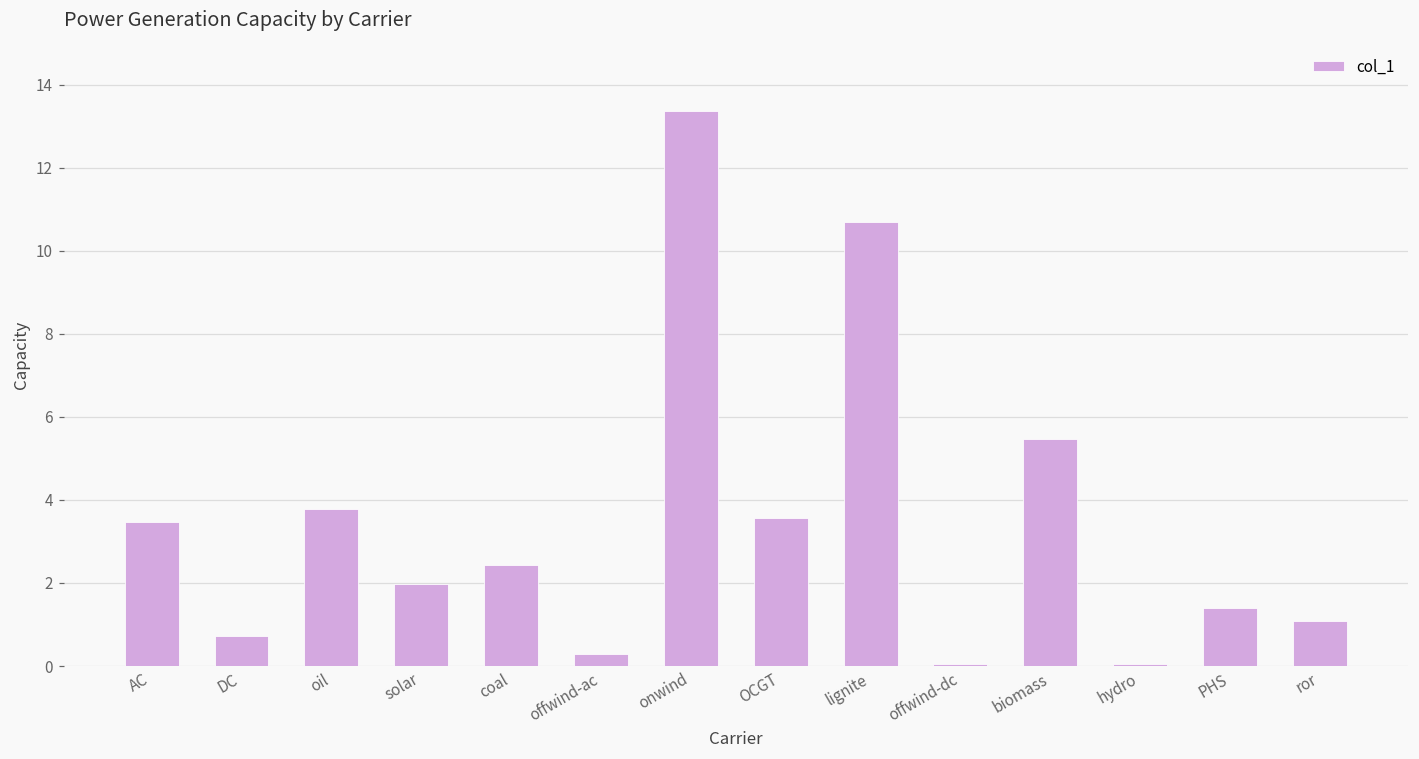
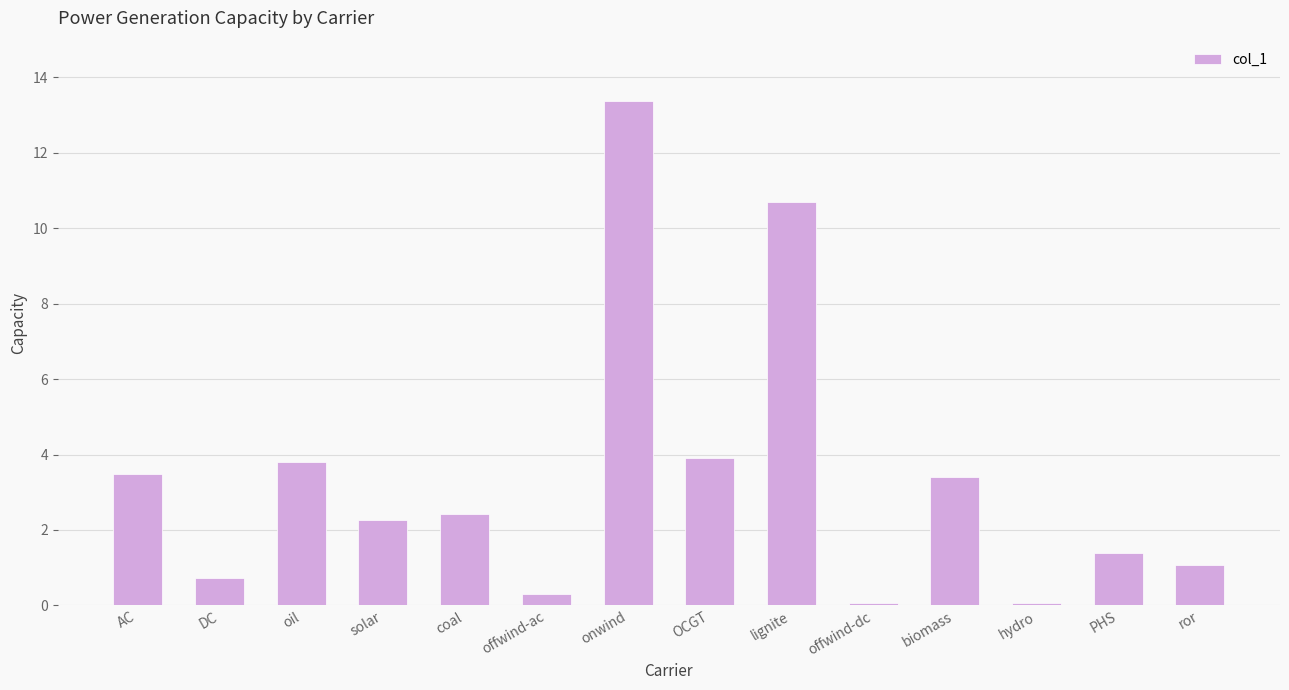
solar: 2.0 -> 2.3
OCGT: 3.6 -> 3.9
biomass: 5.5 -> 3.4
